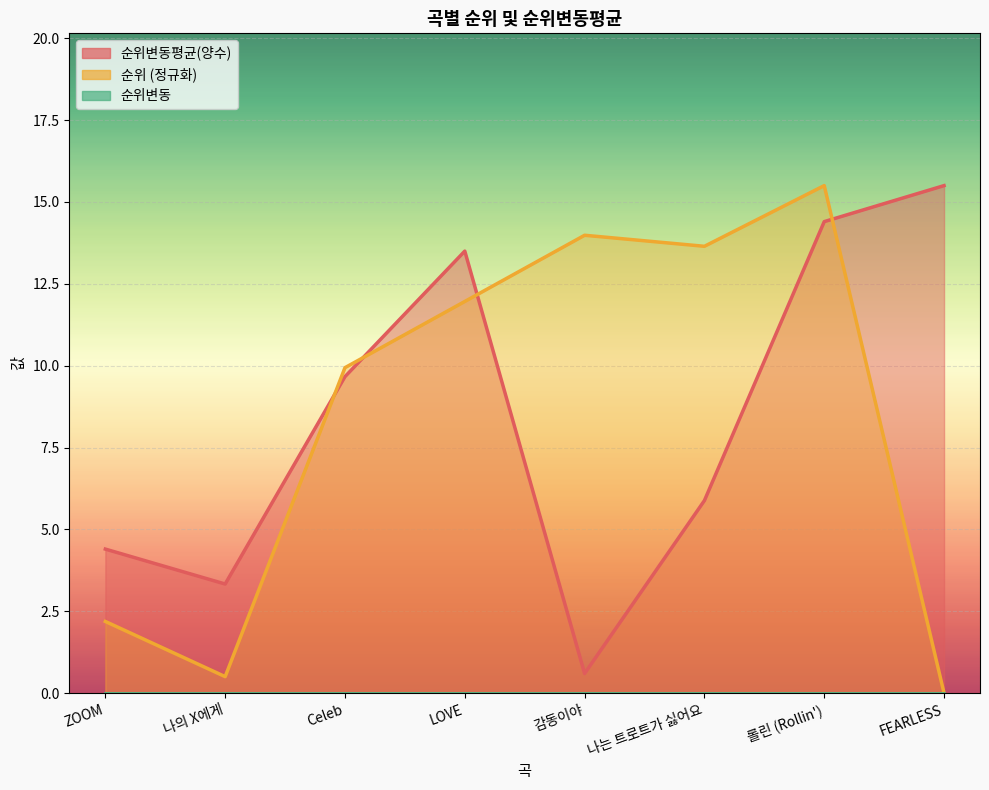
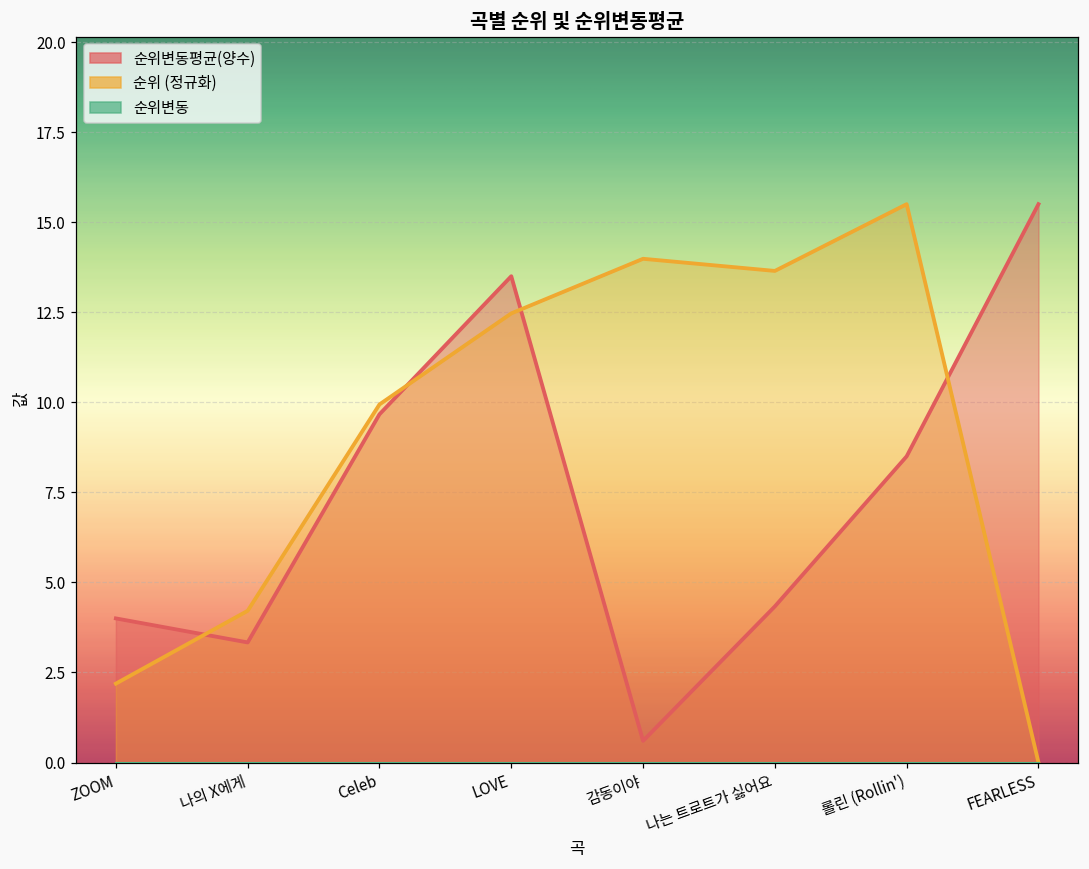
순위변동평균(양수), ZOOM: 4.4 -> 4.0
순위 (정규화), 나의 X에게: 0.5 -> 4.2
순위 (정규화), LOVE: 12.0 -> 12.5
순위변동평균(양수), 나는 트로트가 싫어요: 5.9 -> 4.3
순위변동평균(양수), 롤린 (Rollin'): 14.4 -> 8.5
